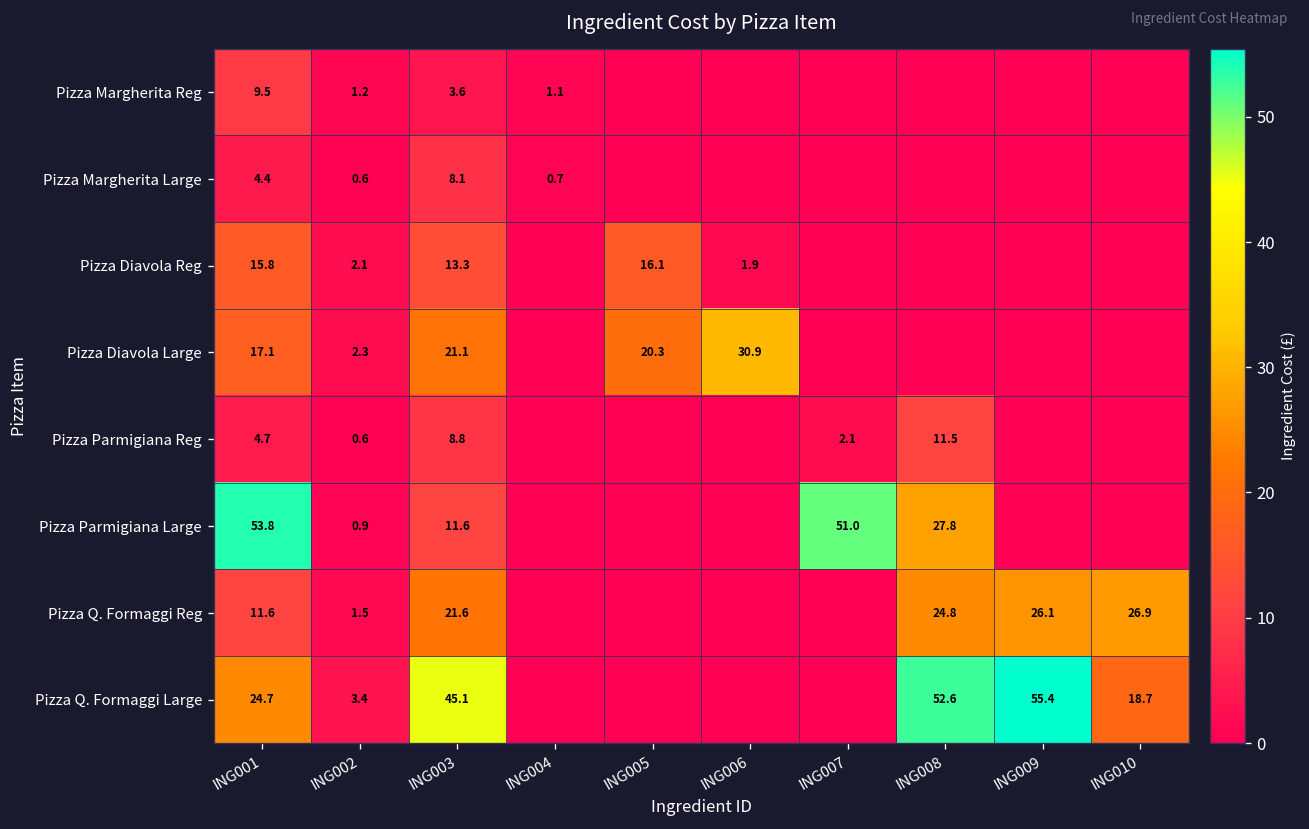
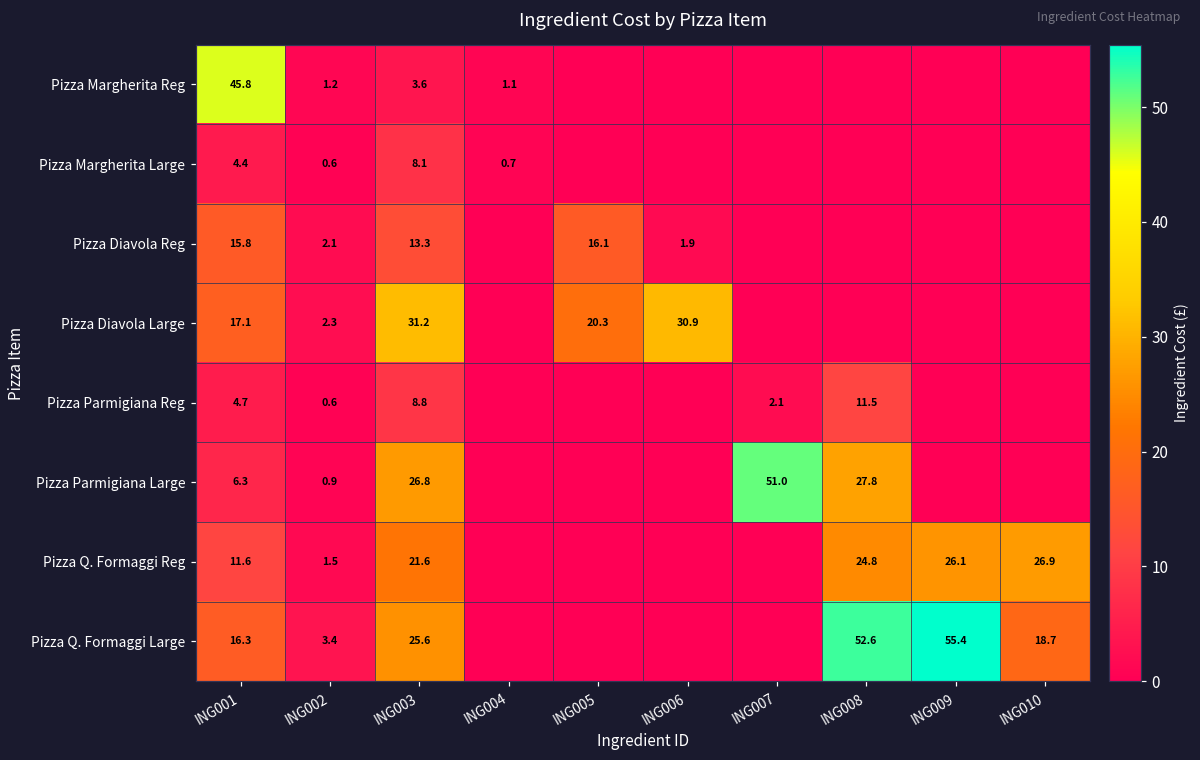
Pizza Margherita Reg, ING001: 9.5 -> 45.8
Pizza Diavola Large, ING003: 21.1 -> 31.2
Pizza Parmigiana Large, ING001: 53.8 -> 6.3
Pizza Parmigiana Large, ING003: 11.6 -> 26.8
Pizza Q. Formaggi Large, ING001: 24.7 -> 16.3
Pizza Q. Formaggi Large, ING003: 45.1 -> 25.6
